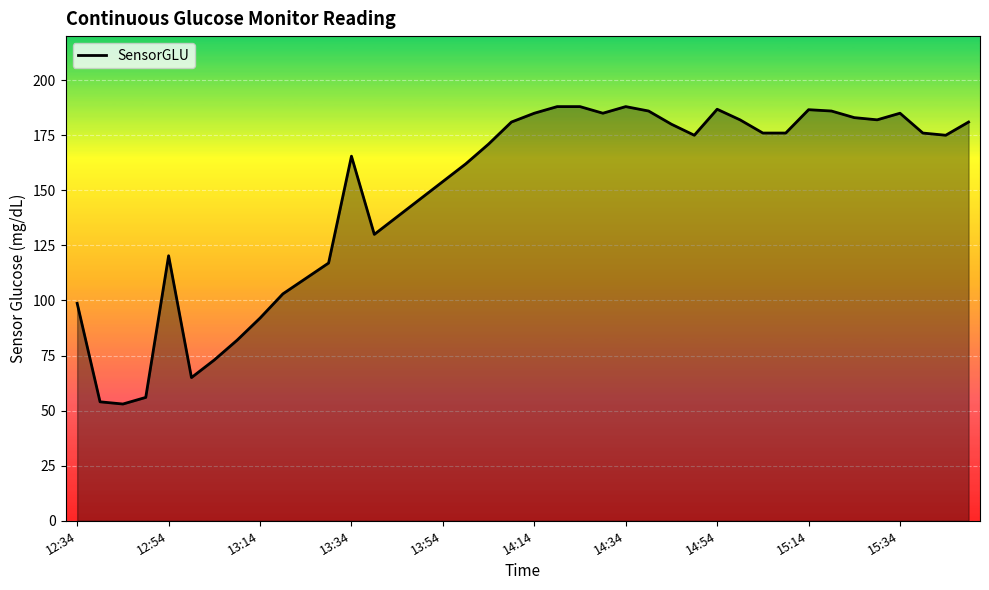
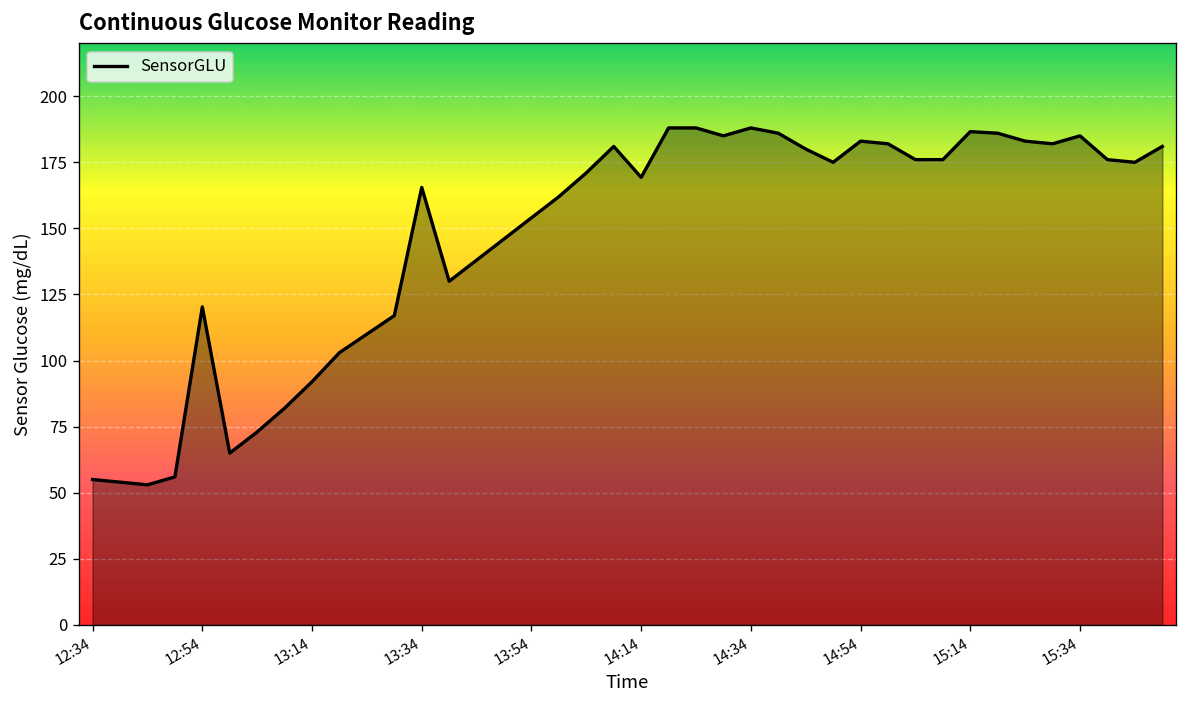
12:34: 99 -> 55
14:14: 185 -> 169
14:54: 187 -> 183
